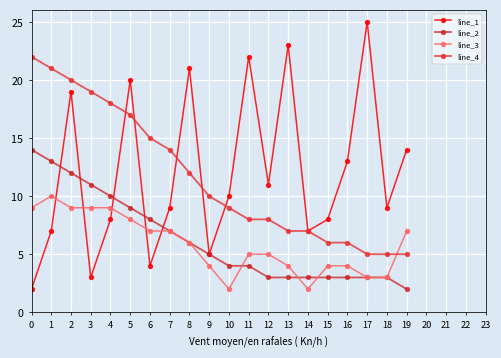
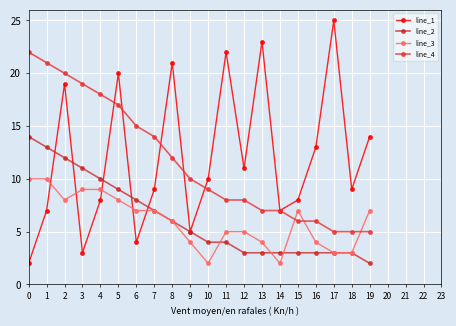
line_3, 0: 9 -> 10
line_3, 2: 9 -> 8
line_3, 15: 4 -> 7
